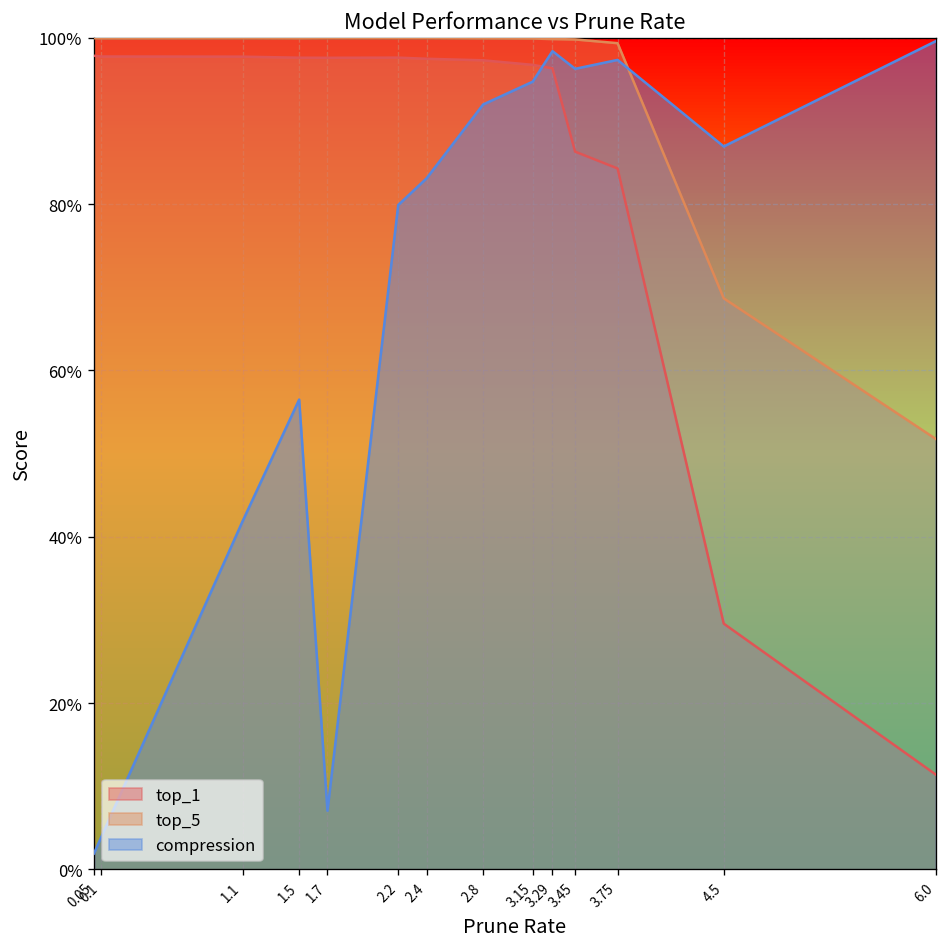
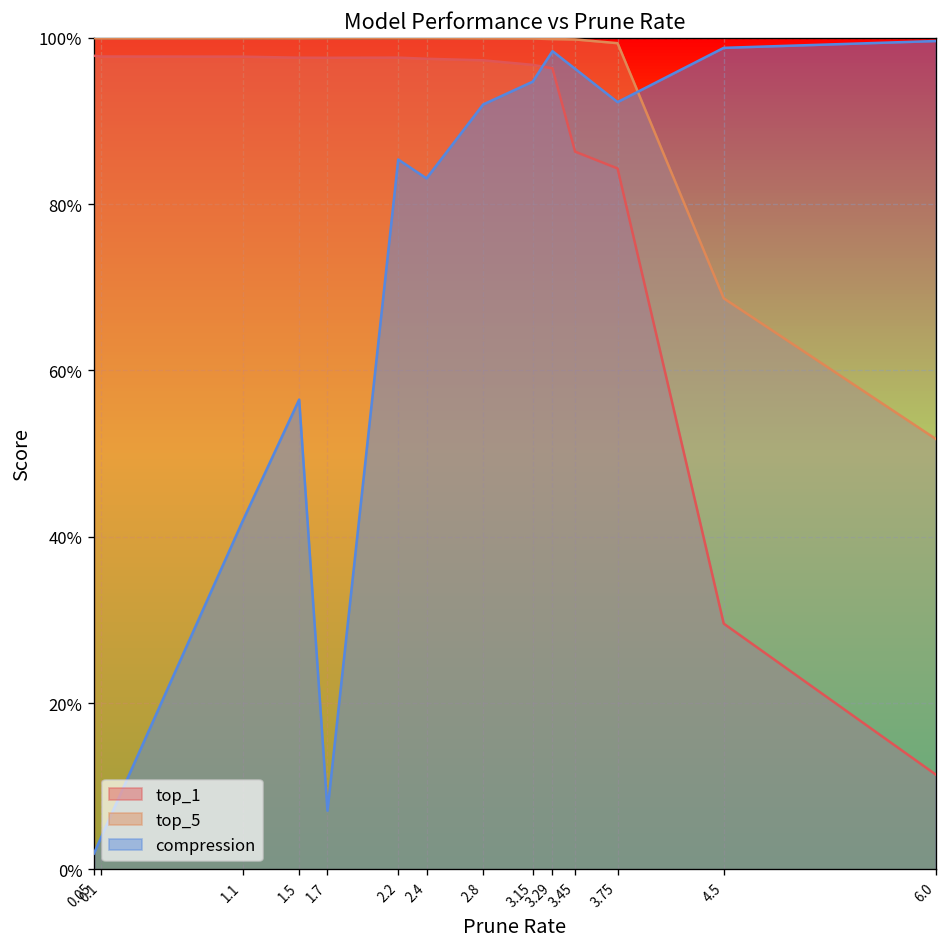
compression, 2.2: 80% -> 85%
compression, 3.75: 97% -> 92%
compression, 4.5: 87% -> 99%
